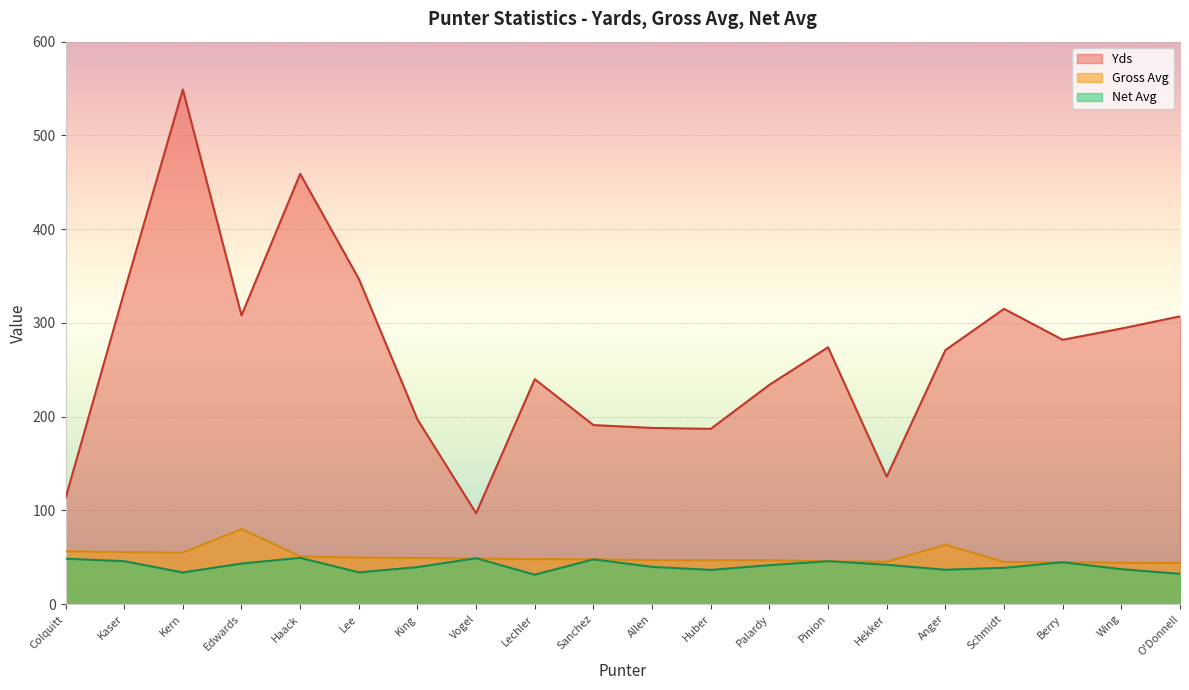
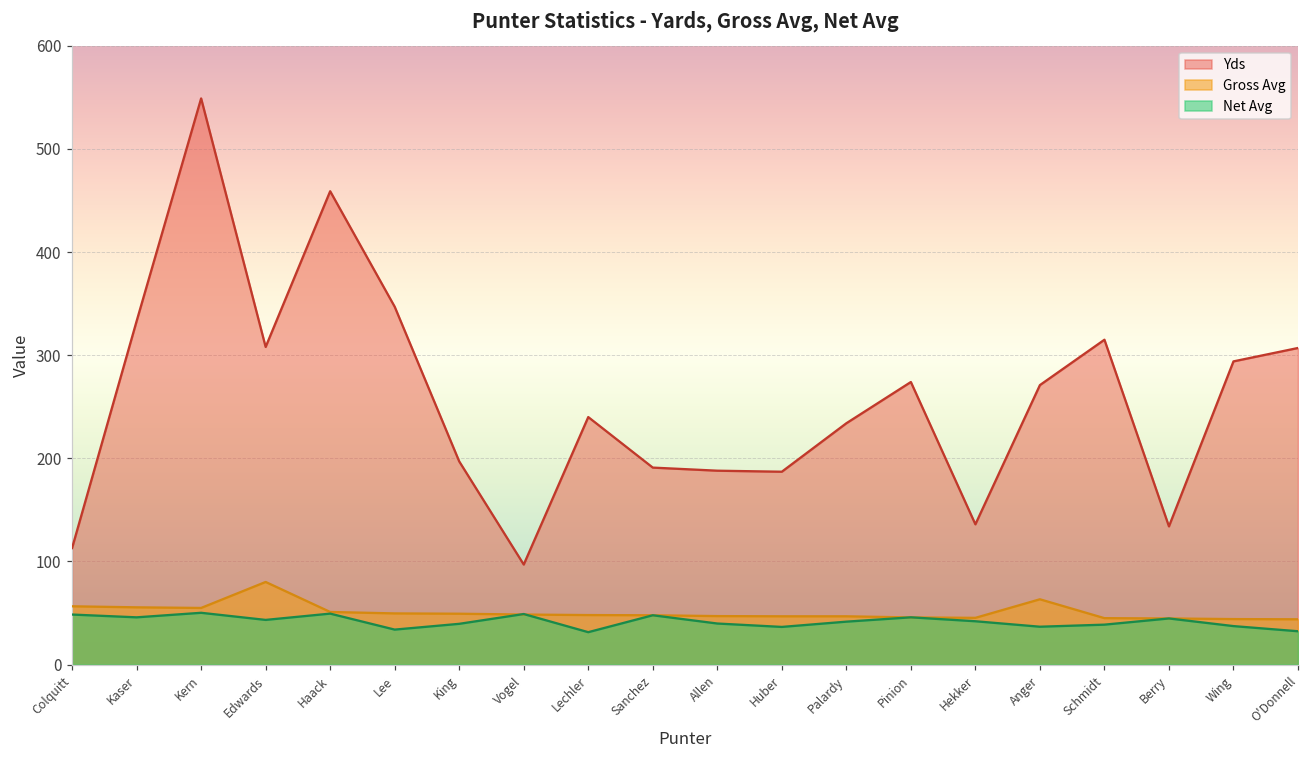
Net Avg, Kern: 30 -> 50
Yds, Berry: 280 -> 130
